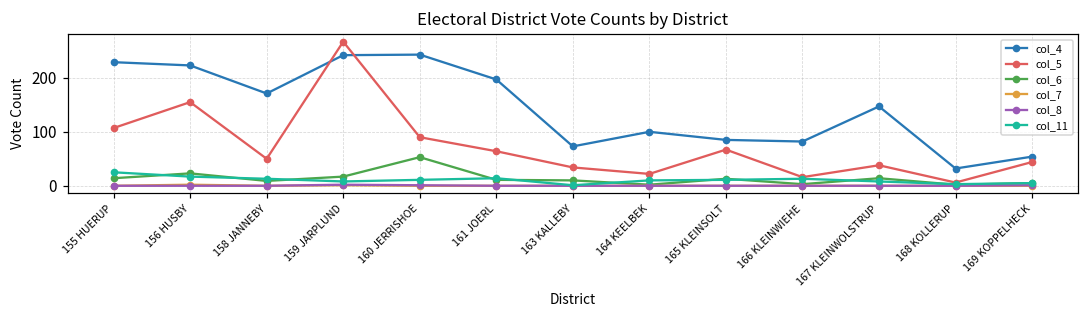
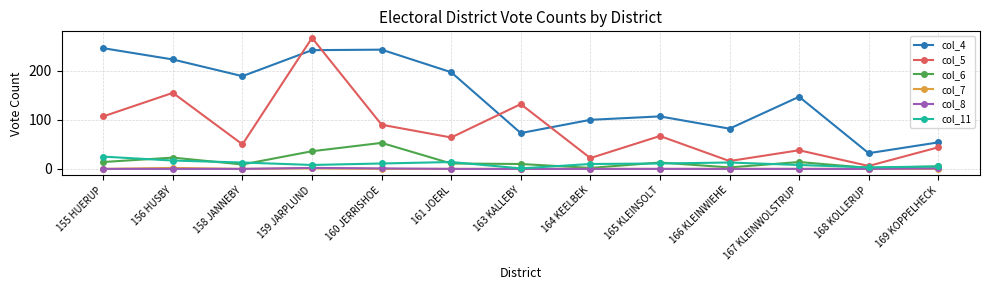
col_4, 155 HUERUP: 230 -> 250
col_4, 158 JANNEBY: 170 -> 190
col_6, 159 JARPLUND: 20 -> 40
col_5, 163 KALLEBY: 30 -> 130
col_4, 165 KLEINSOLT: 90 -> 110
